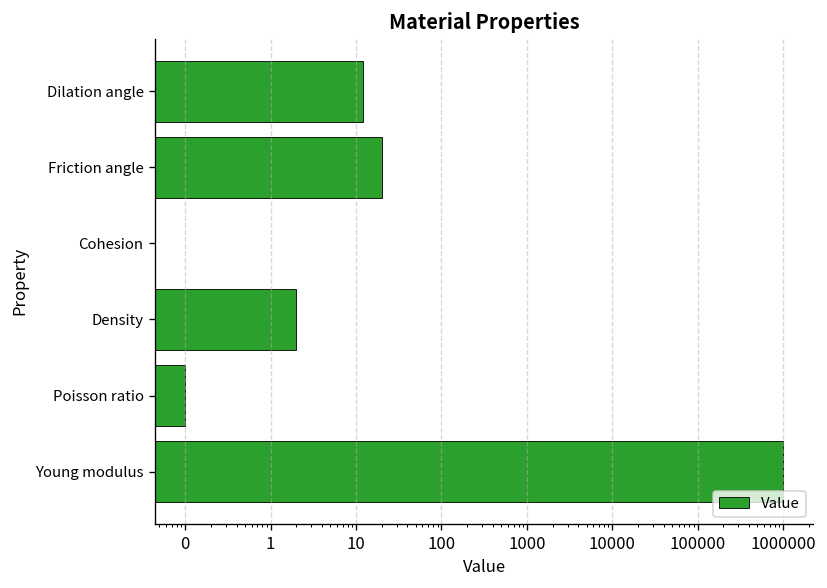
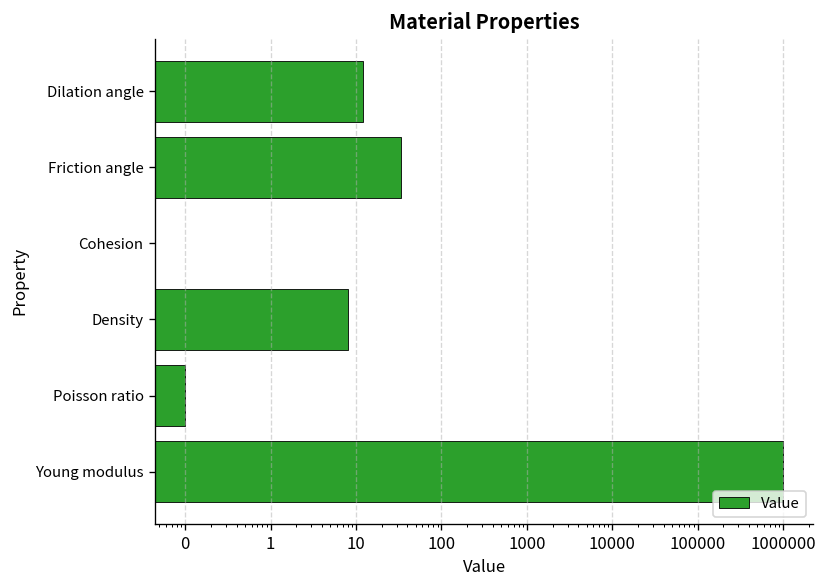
Friction angle: 20 -> 30
Density: 2 -> 8
